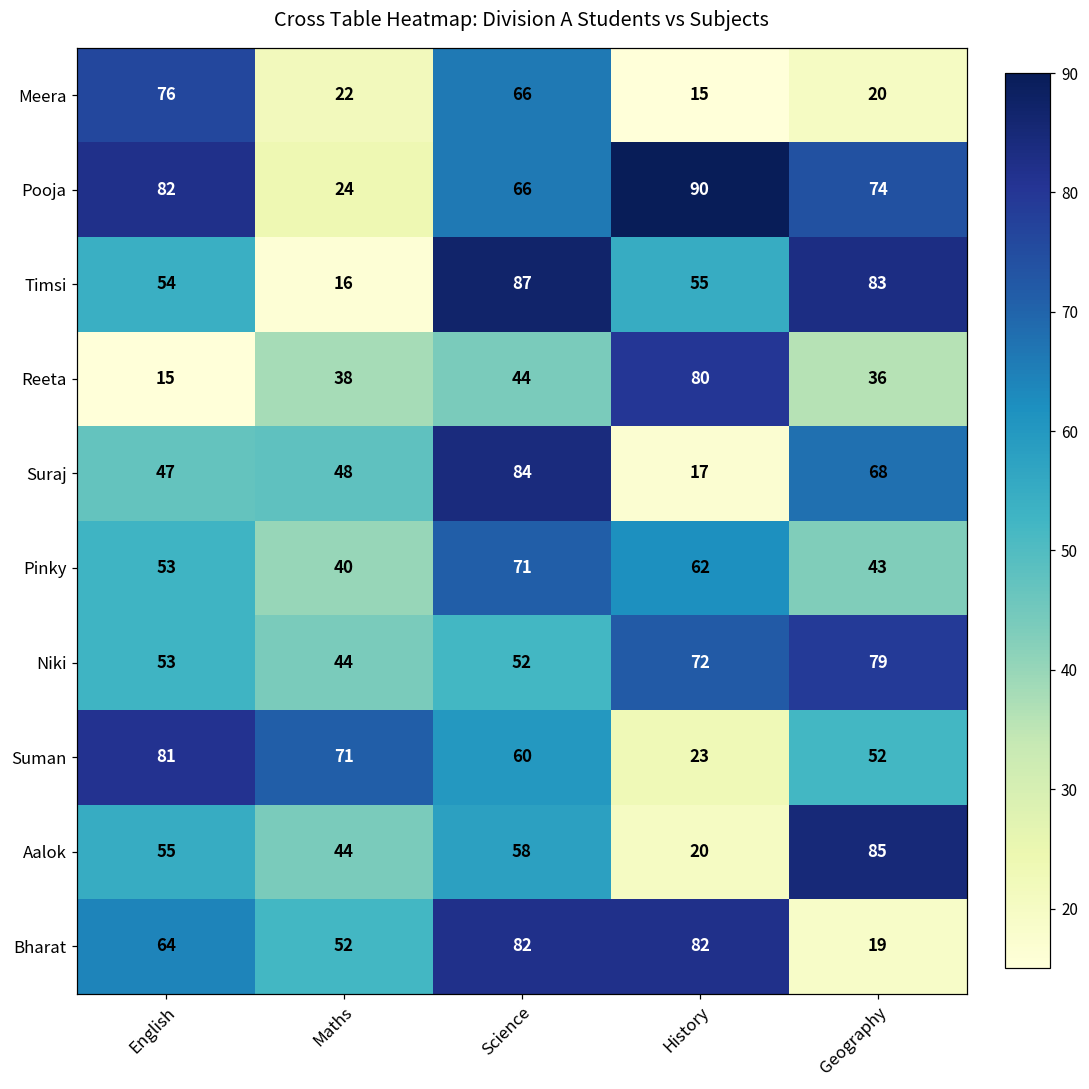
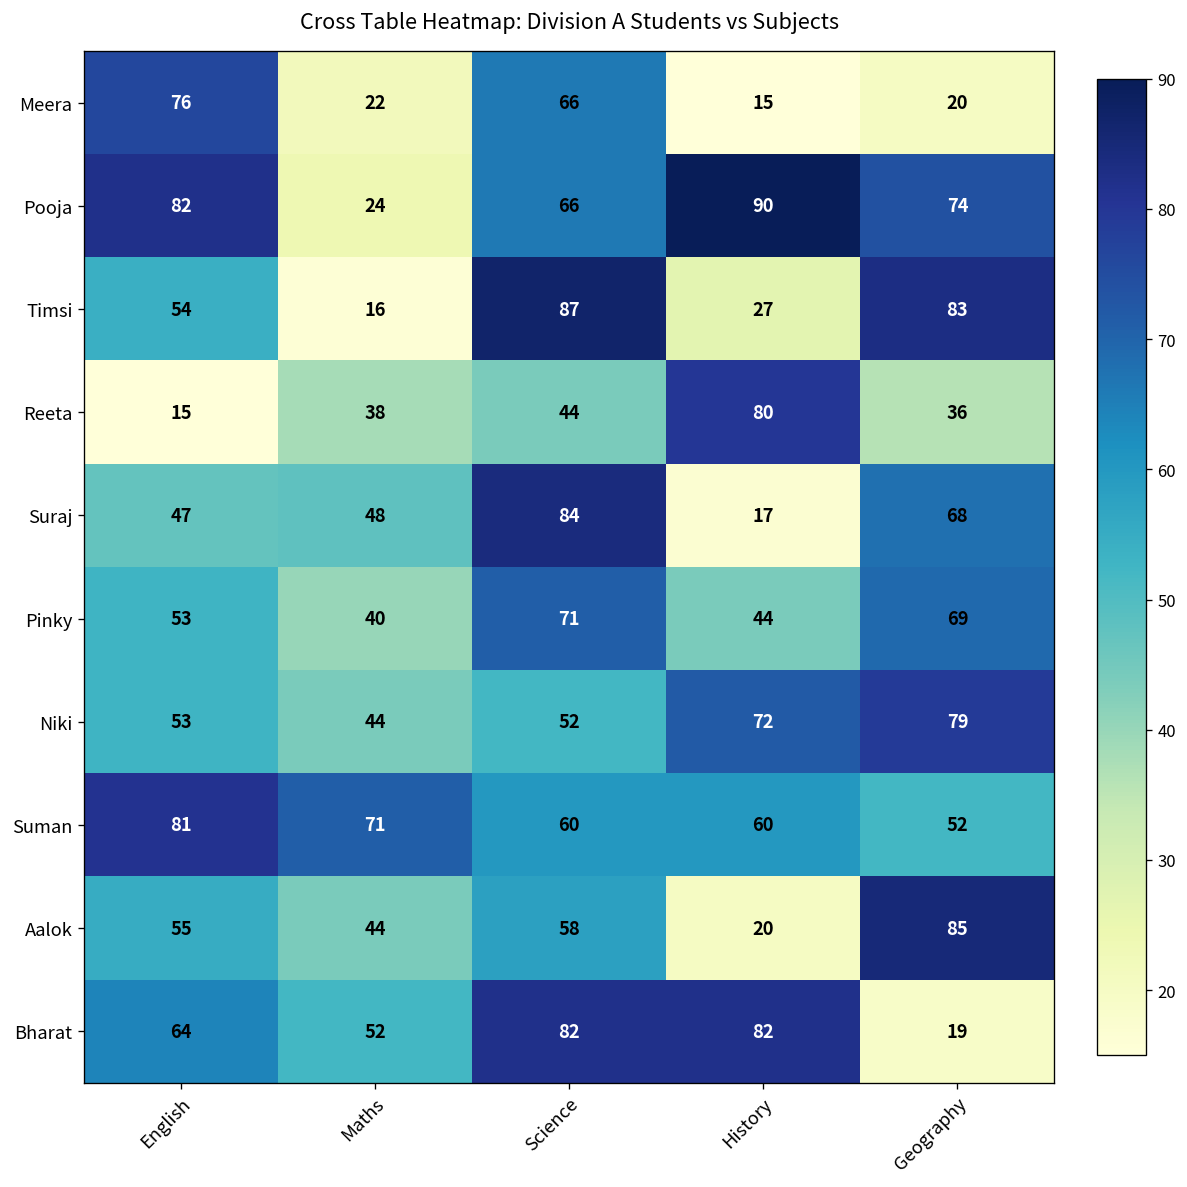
Timsi, History: 55 -> 27
Pinky, History: 62 -> 44
Pinky, Geography: 43 -> 69
Suman, History: 23 -> 60
